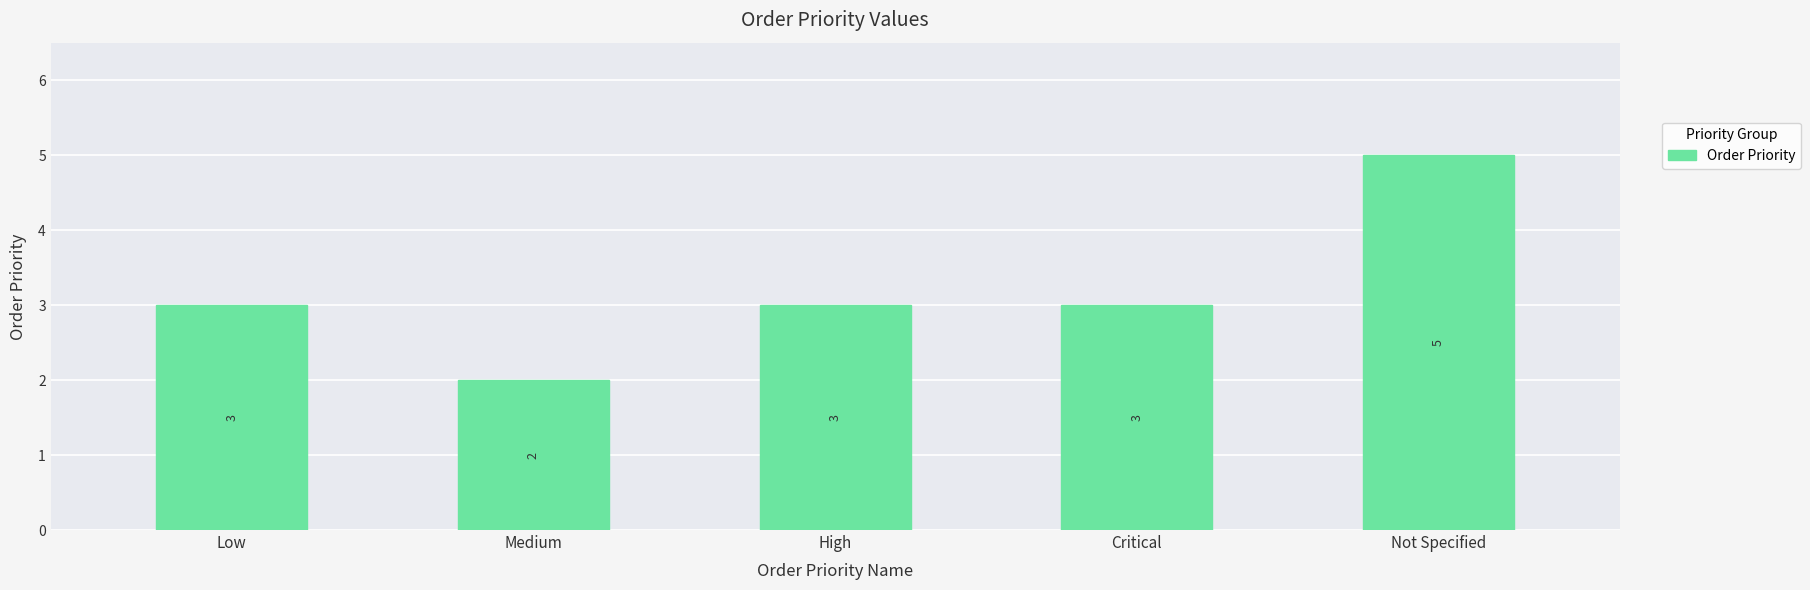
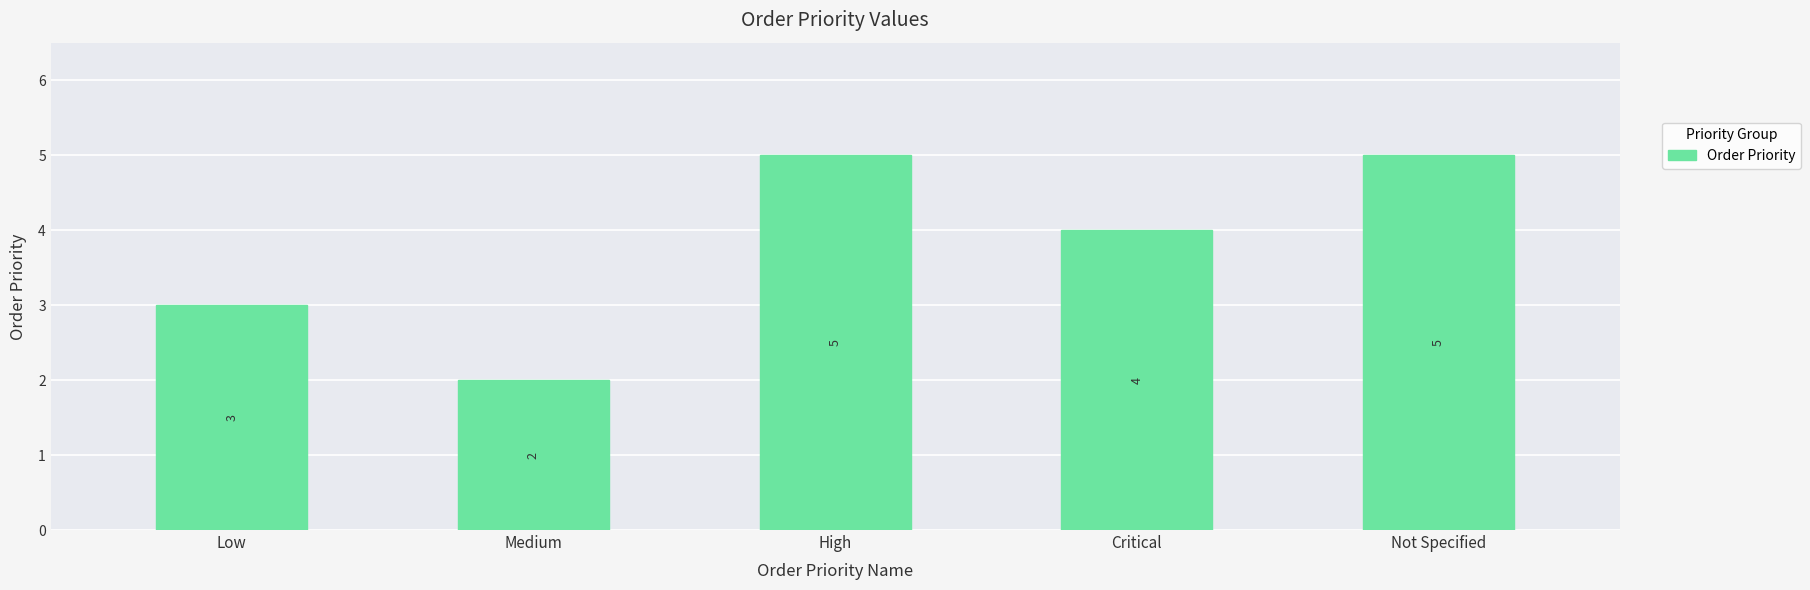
High: 3 -> 5
Critical: 3 -> 4
